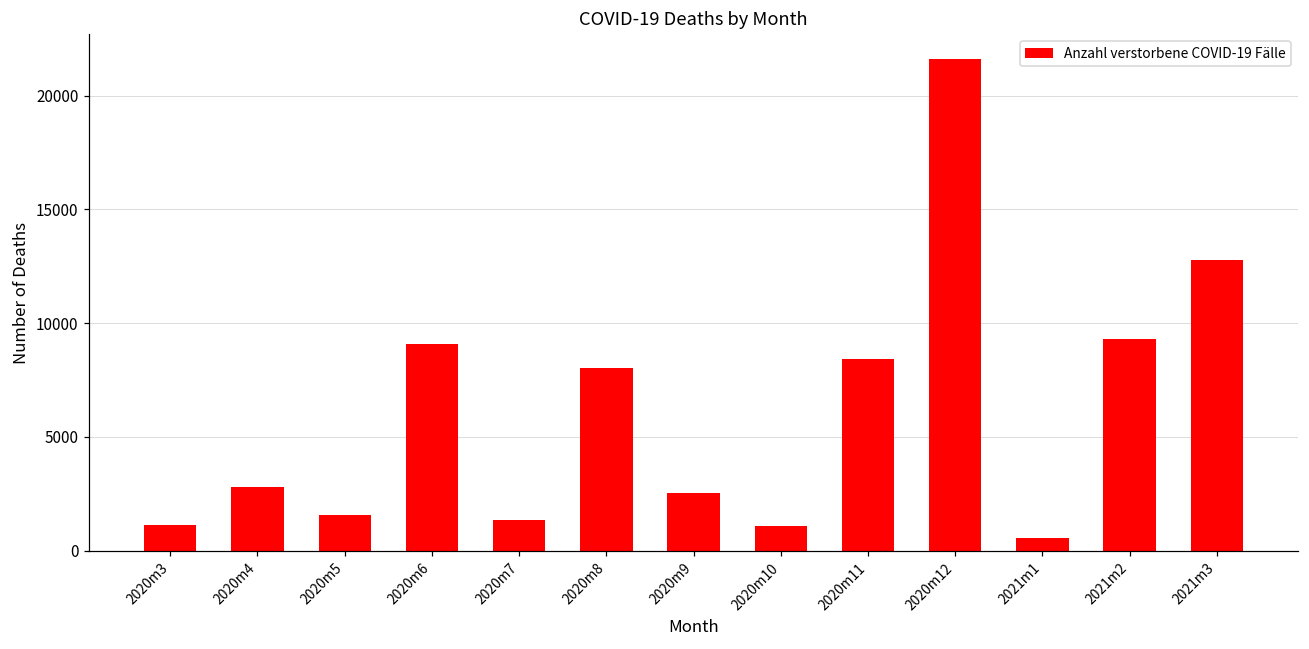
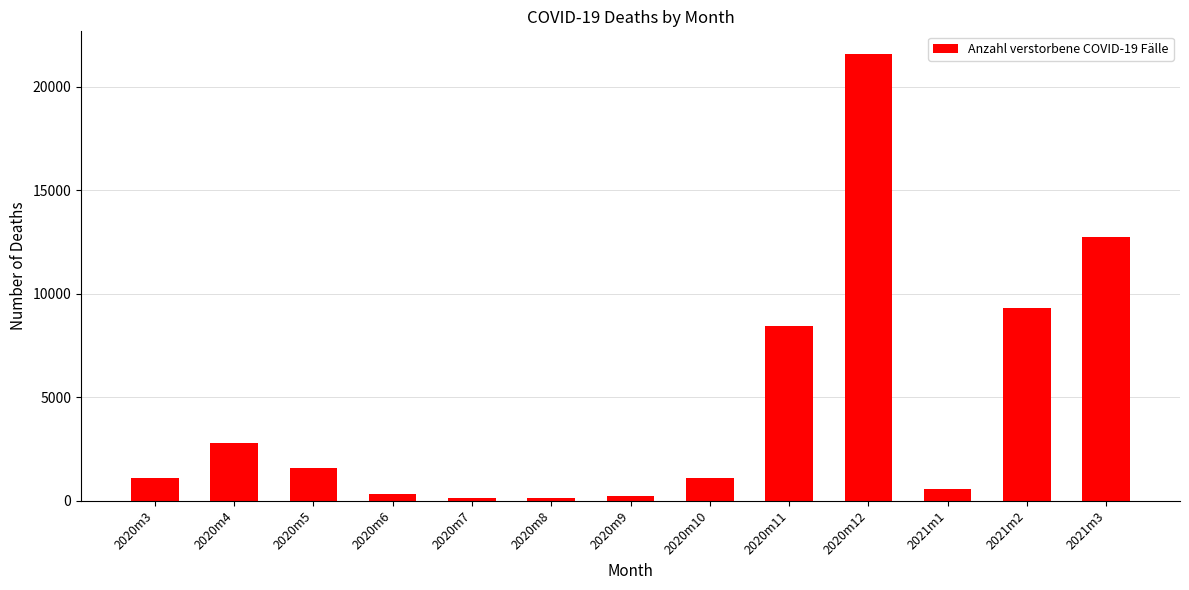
2020m6: 9100 -> 300
2020m7: 1300 -> 100
2020m8: 8000 -> 100
2020m9: 2500 -> 200
